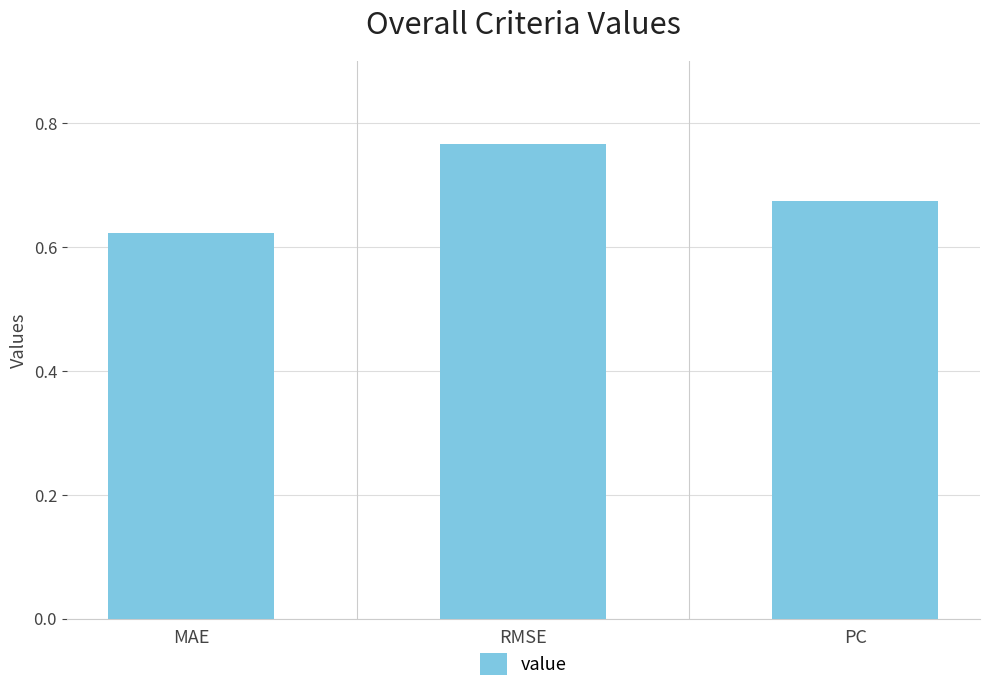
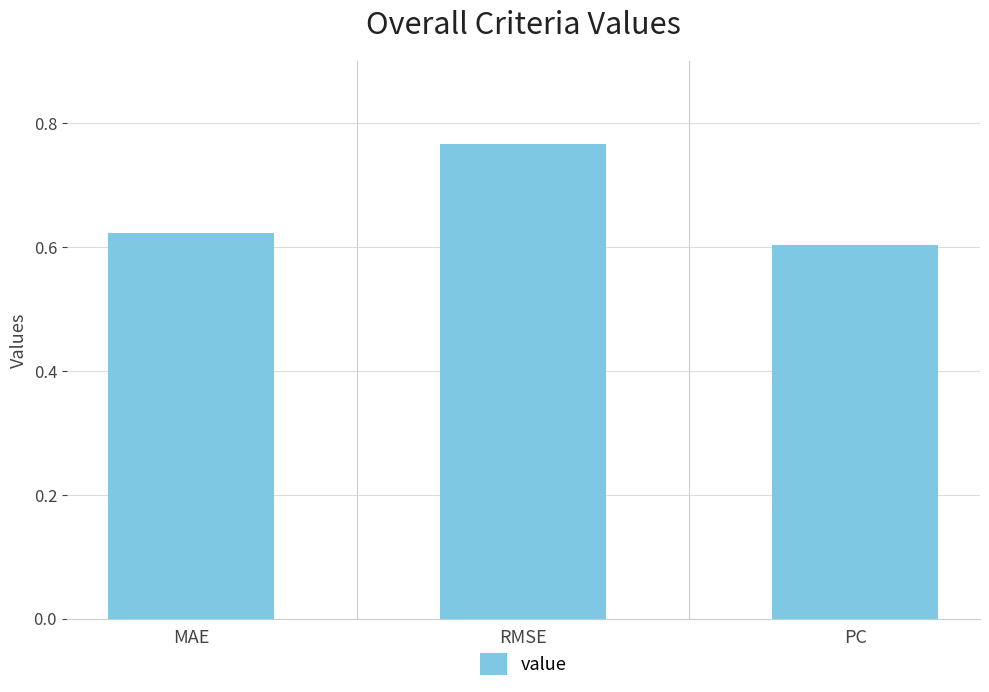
PC: 0.68 -> 0.60
